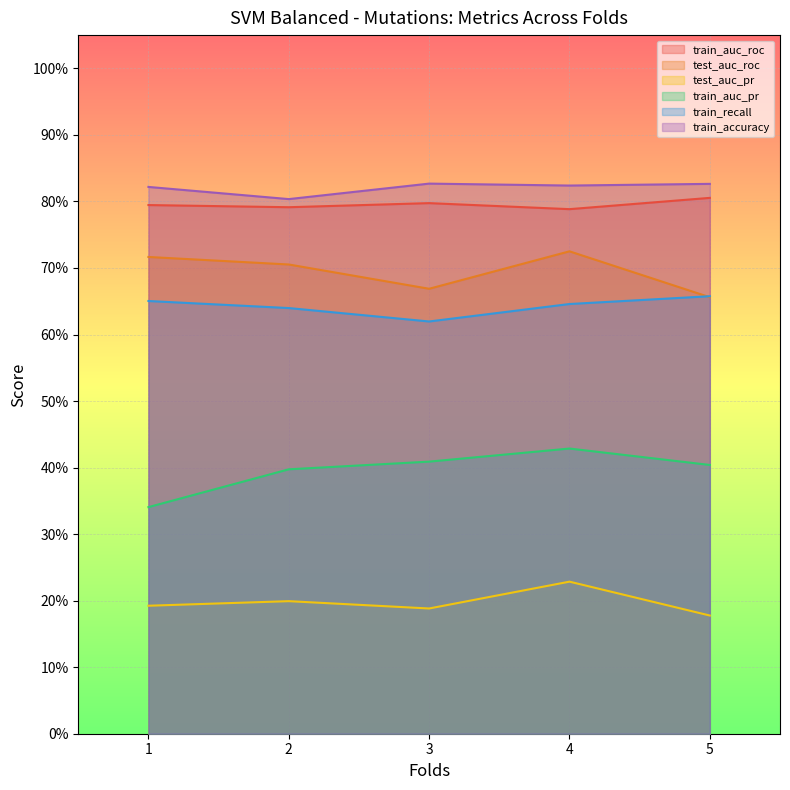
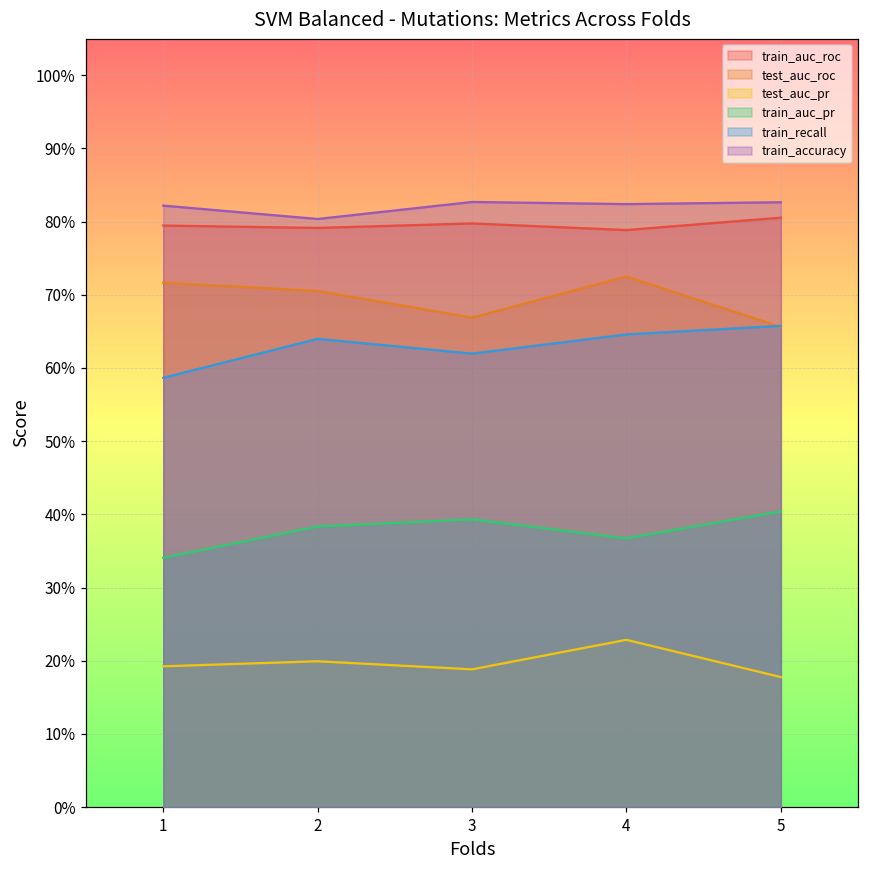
train_recall, 1: 65% -> 59%
train_auc_pr, 2: 40% -> 38%
train_auc_pr, 3: 41% -> 39%
train_auc_pr, 4: 43% -> 37%
